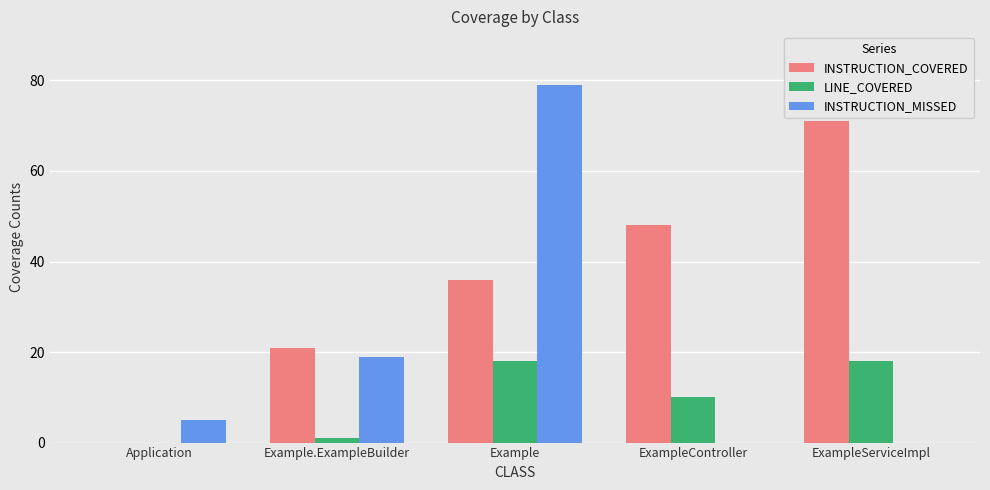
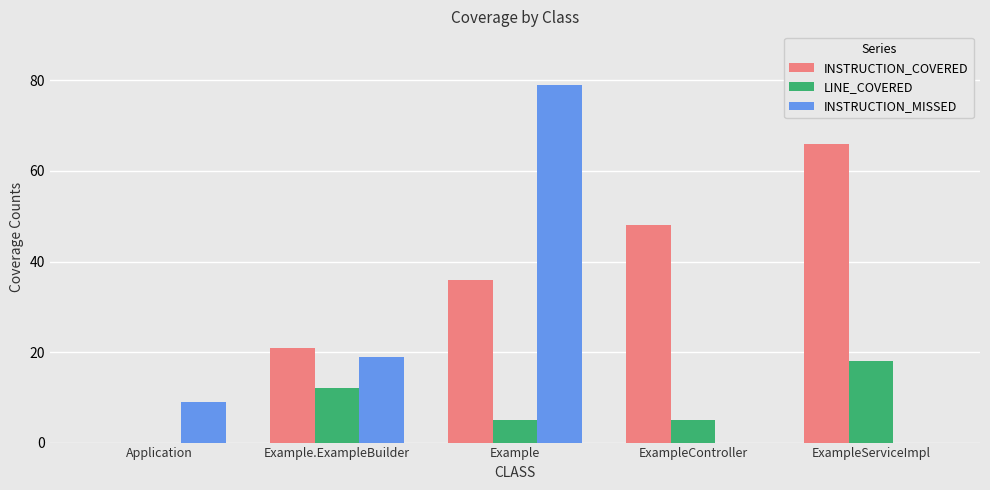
INSTRUCTION_MISSED, Application: 5 -> 9
LINE_COVERED, Example.ExampleBuilder: 1 -> 12
LINE_COVERED, Example: 18 -> 5
LINE_COVERED, ExampleController: 10 -> 5
INSTRUCTION_COVERED, ExampleServiceImpl: 71 -> 66
